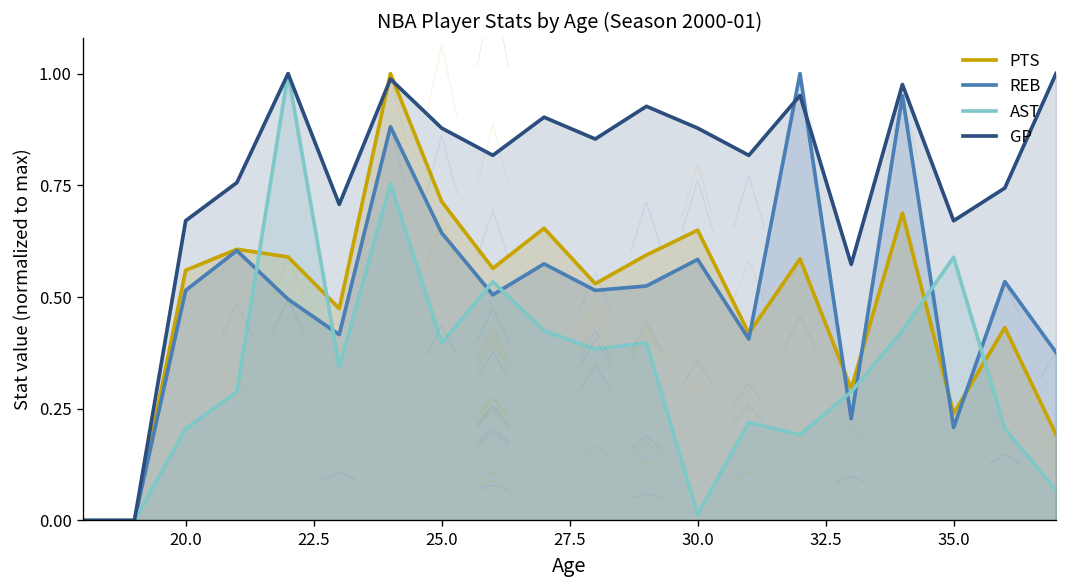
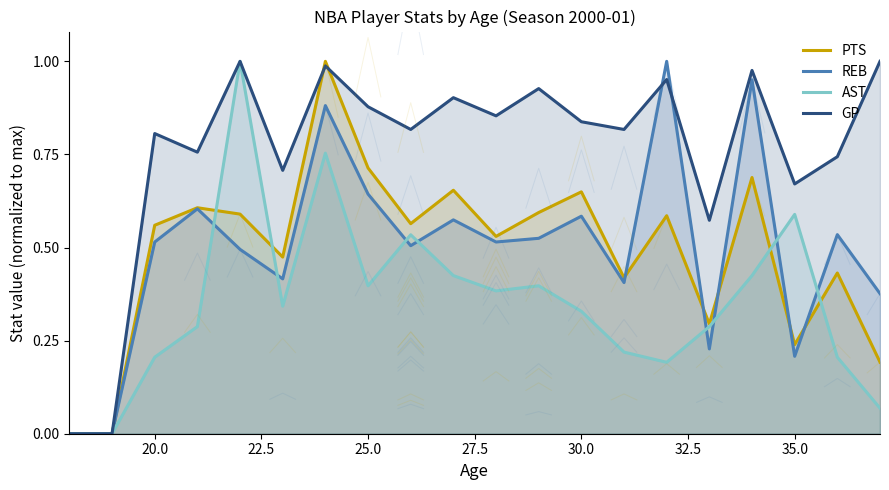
GP, 20.0: 0.67 -> 0.81
AST, 30.0: 0.01 -> 0.33
GP, 30.0: 0.88 -> 0.84
